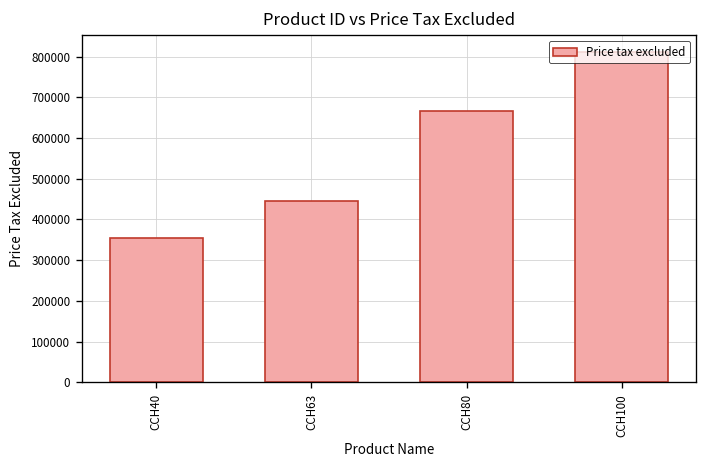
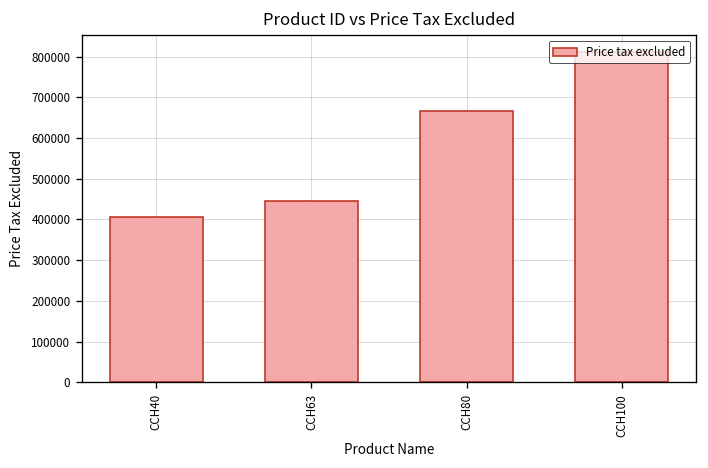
CCH40: 350000 -> 410000
